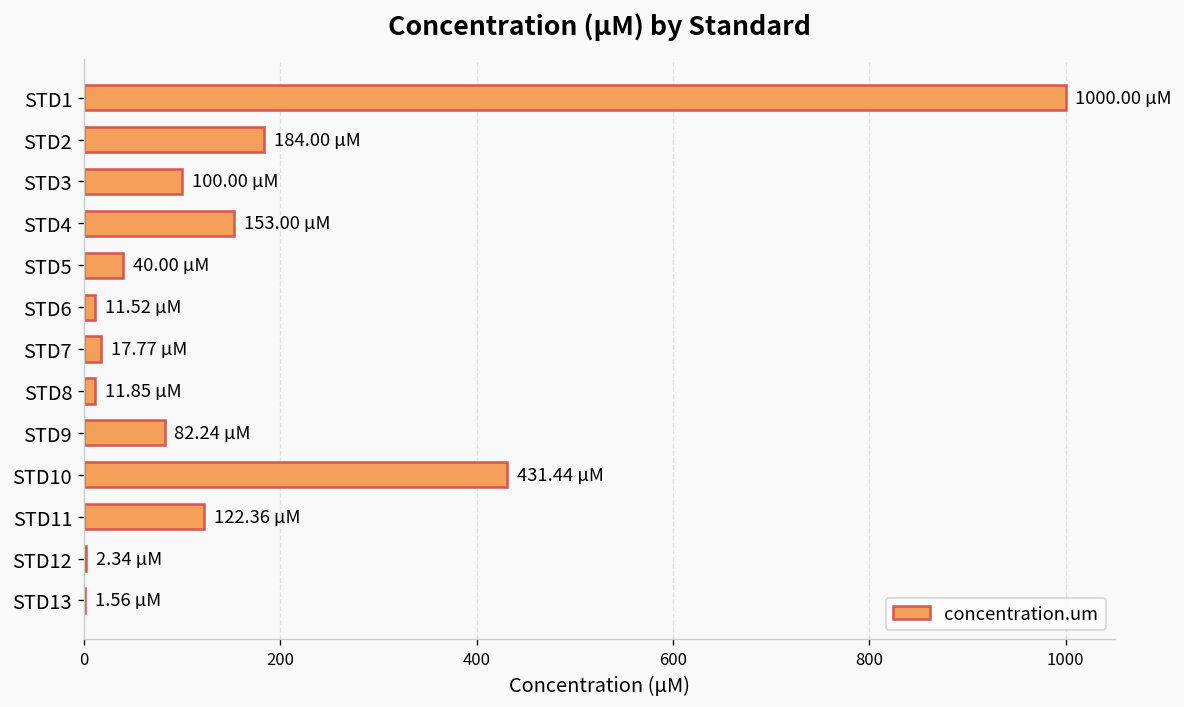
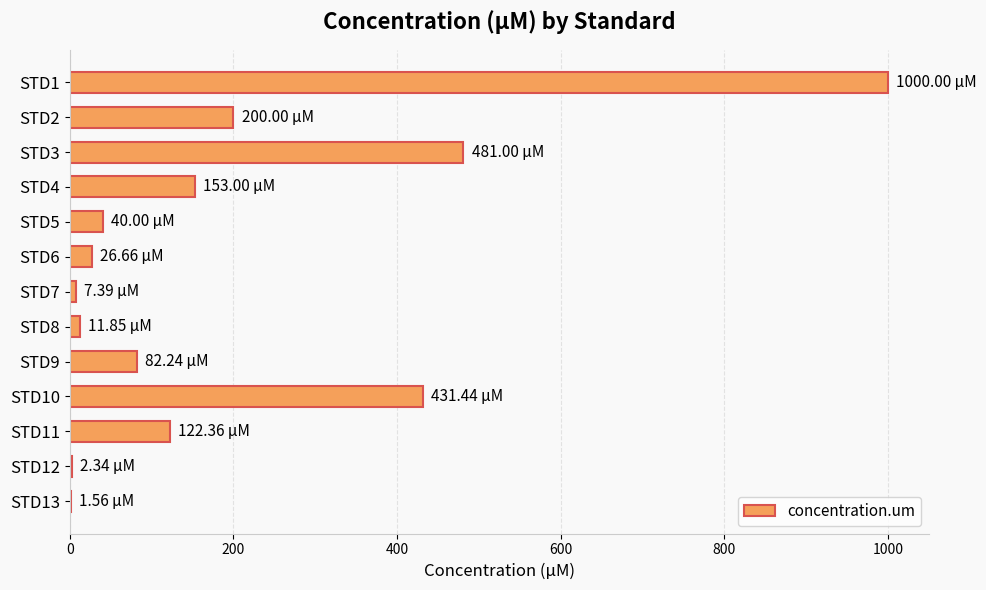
STD2: 184.00 -> 200.00
STD3: 100.00 -> 481.00
STD6: 11.52 -> 26.66
STD7: 17.77 -> 7.39
